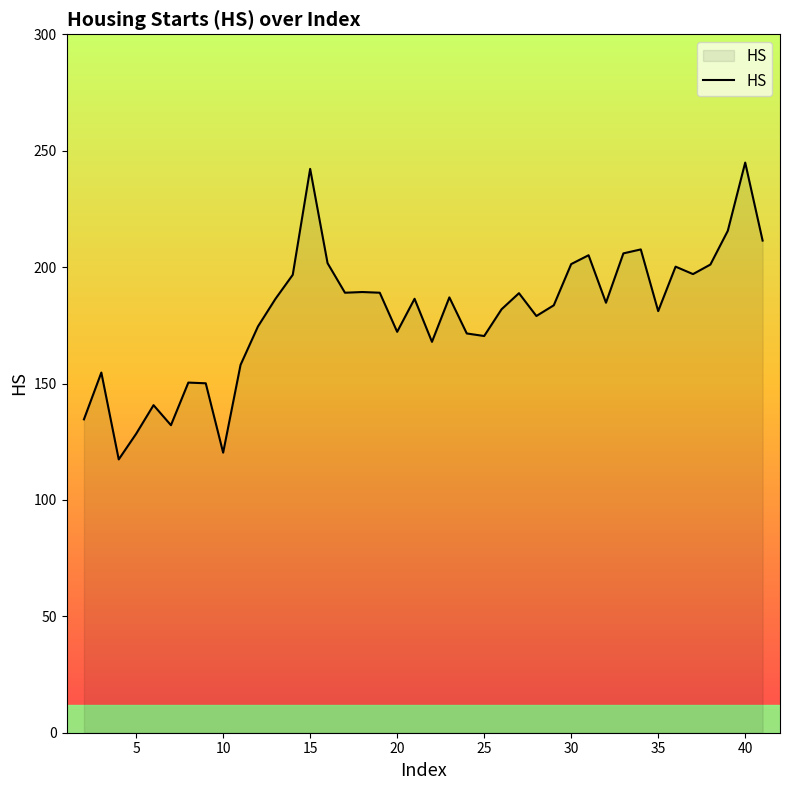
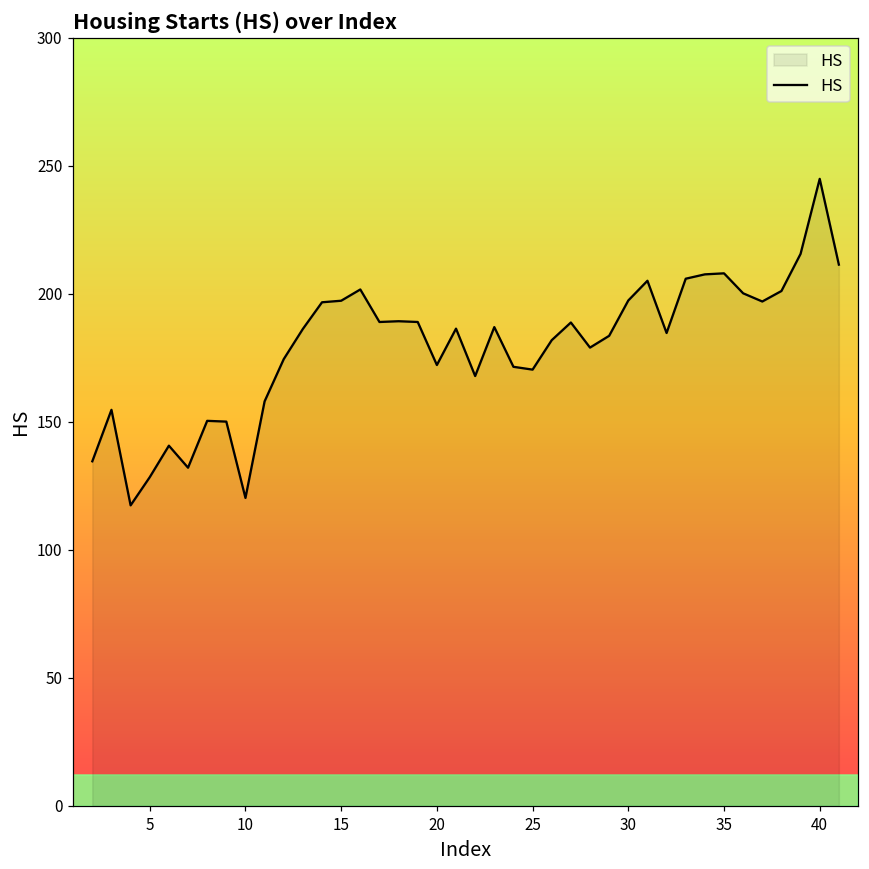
15: 242 -> 197
30: 201 -> 197
35: 181 -> 208
